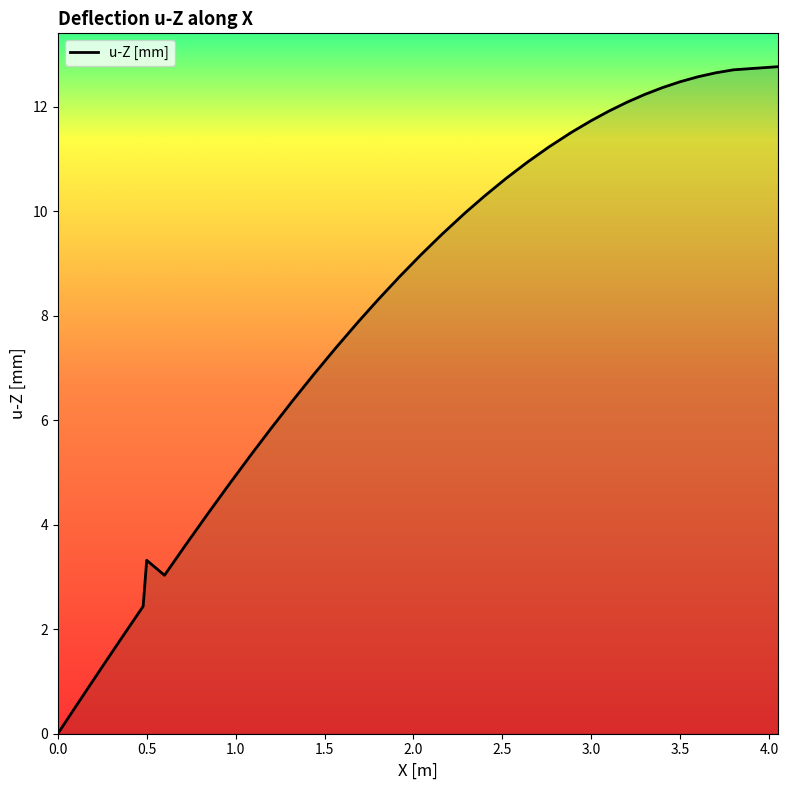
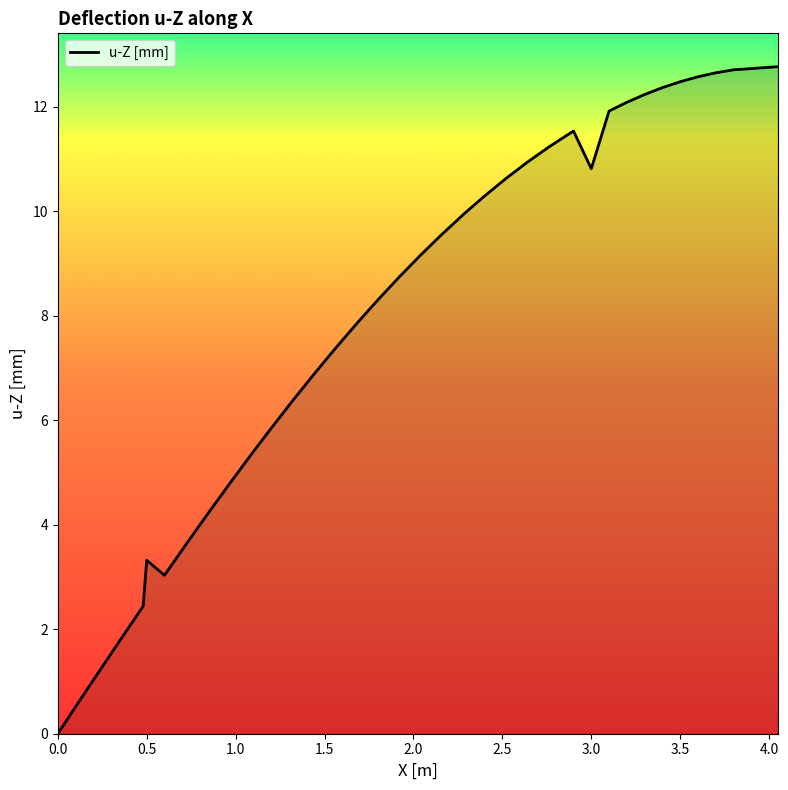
3.0: 11.7 -> 10.8
